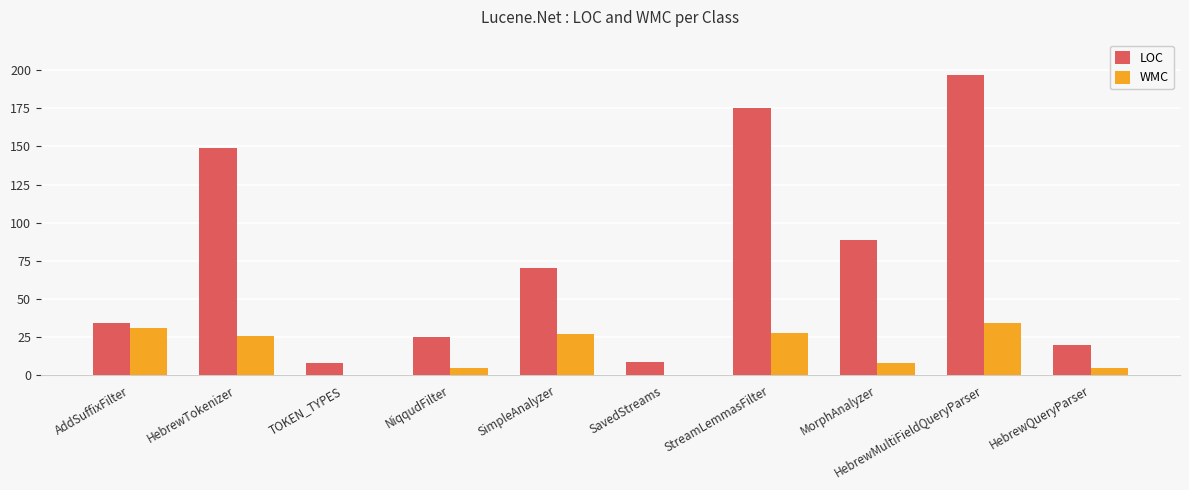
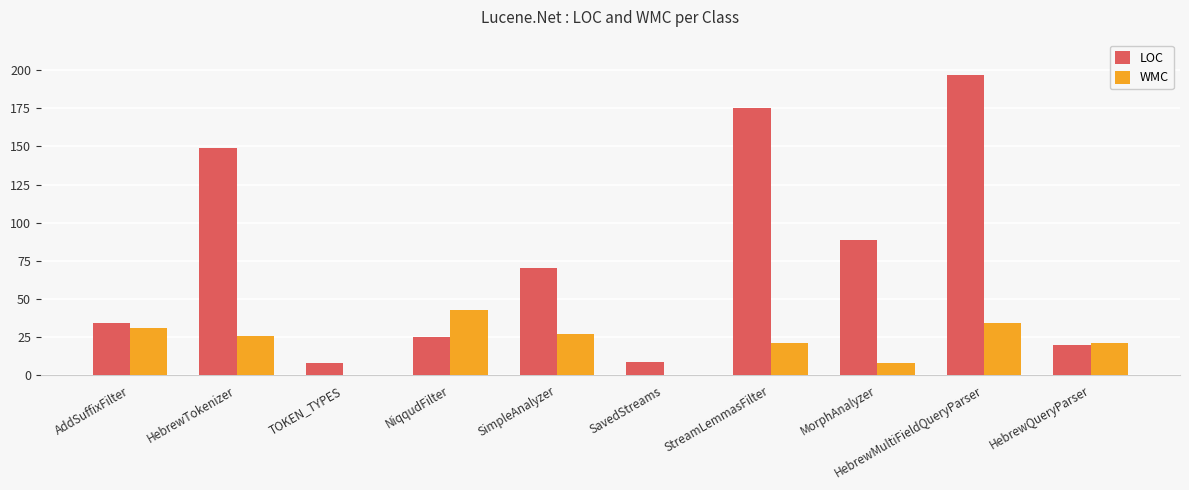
WMC, NiqqudFilter: 5 -> 43
WMC, StreamLemmasFilter: 28 -> 21
WMC, HebrewQueryParser: 5 -> 21
